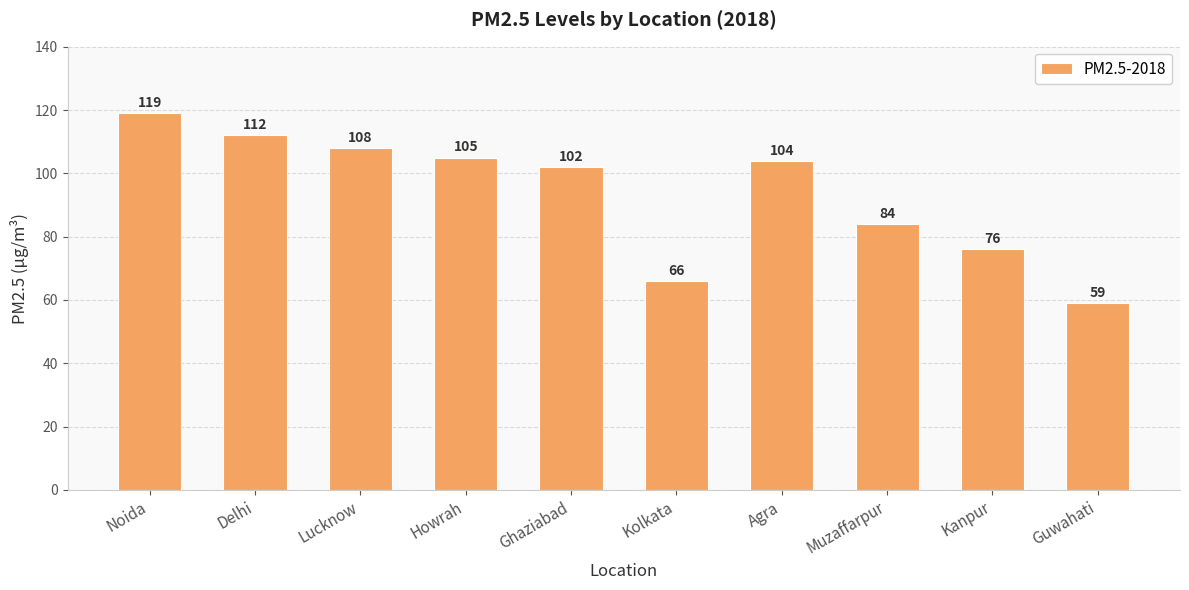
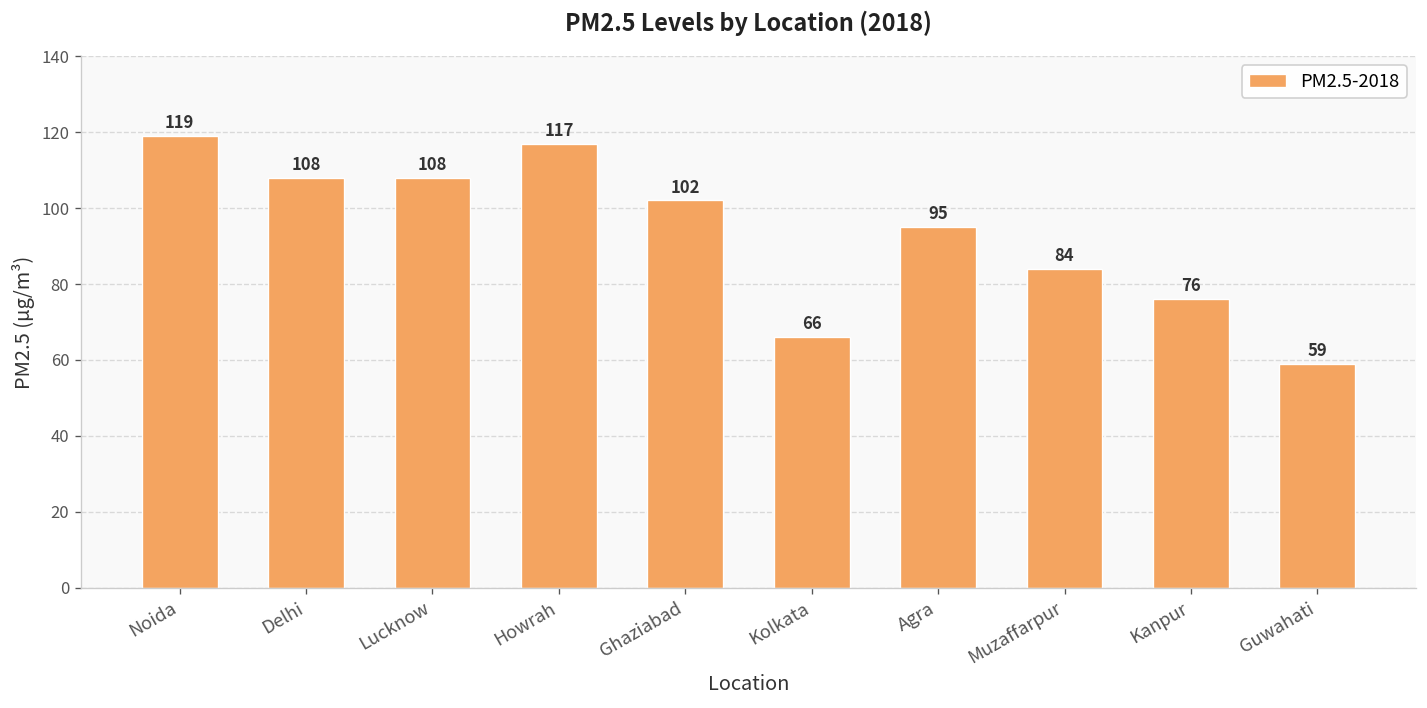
Delhi: 112 -> 108
Howrah: 105 -> 117
Agra: 104 -> 95
